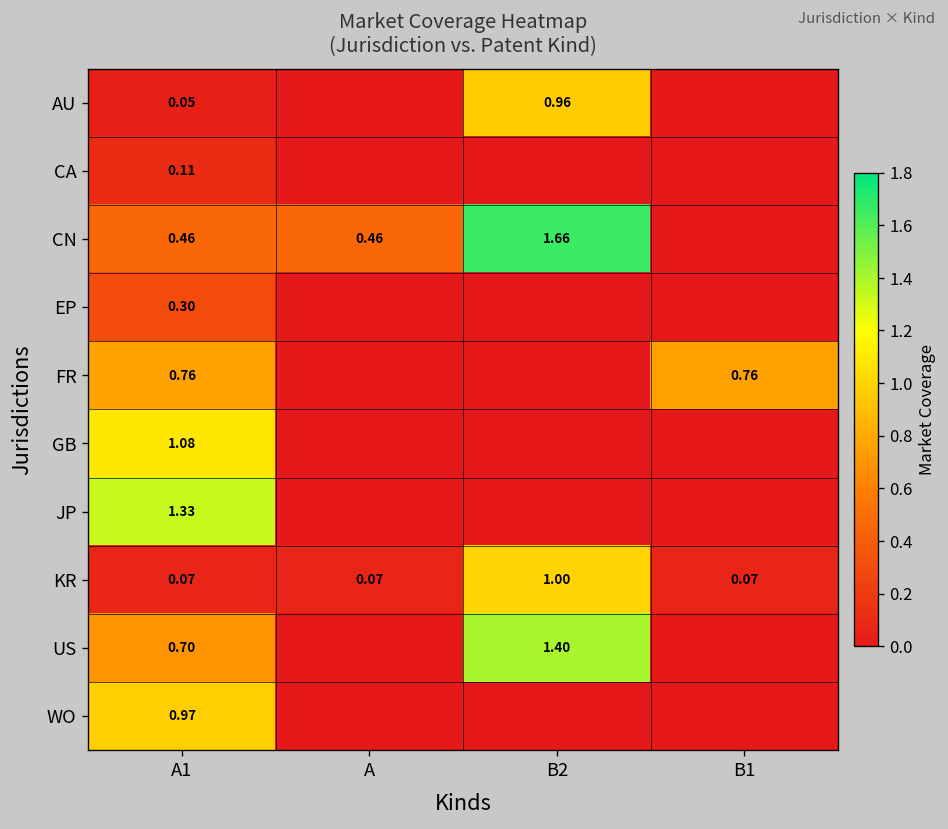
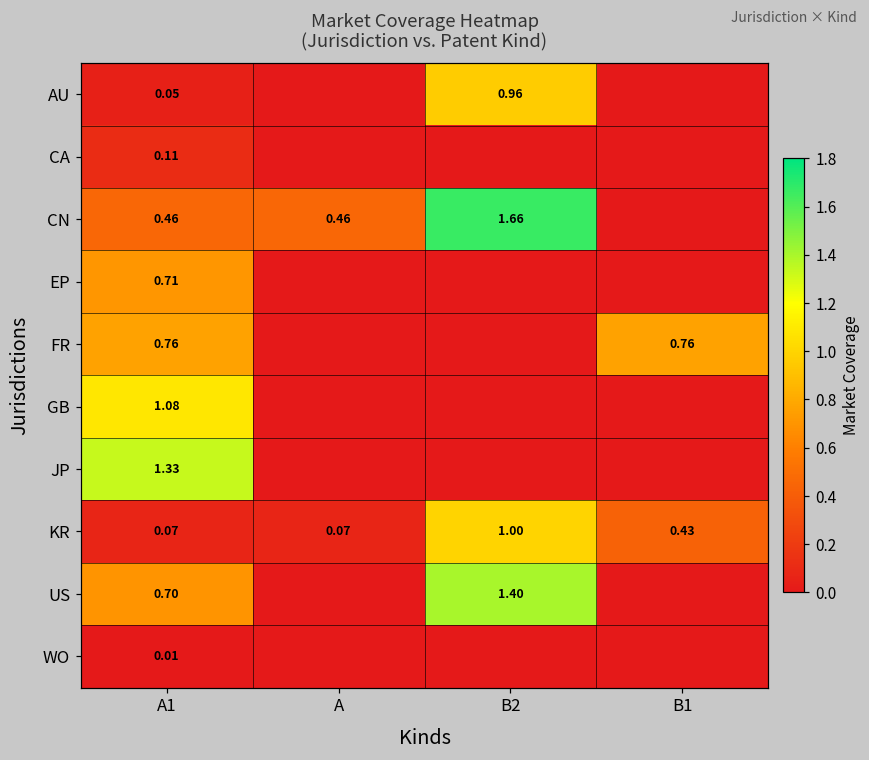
EP, A1: 0.30 -> 0.71
KR, B1: 0.07 -> 0.43
WO, A1: 0.97 -> 0.01
